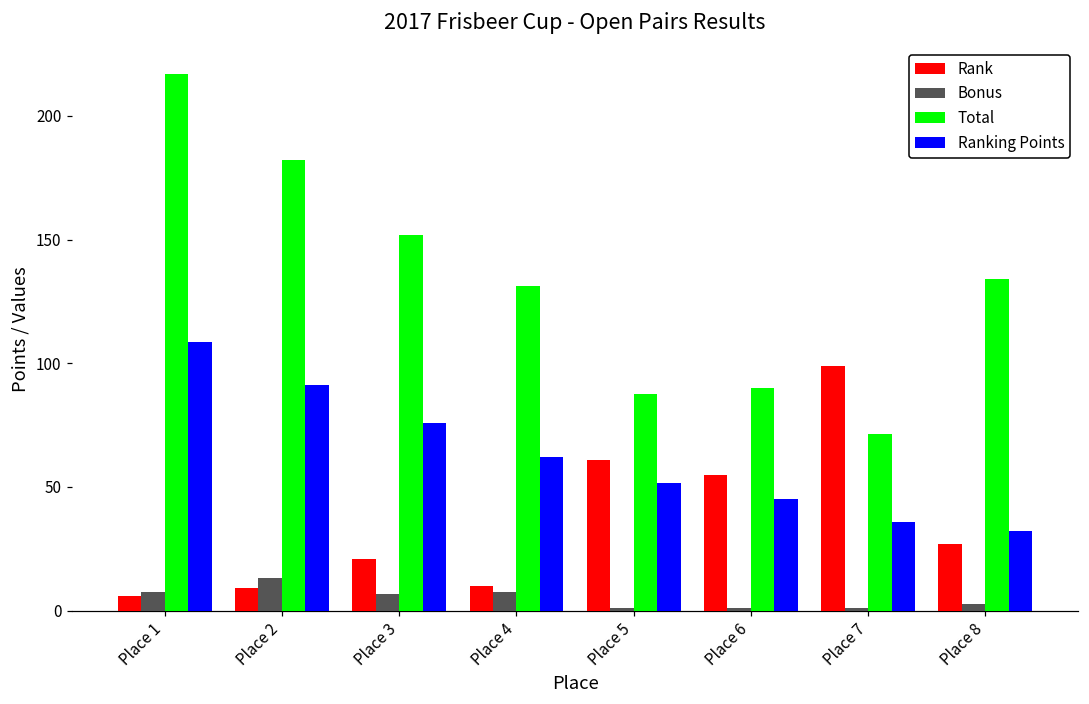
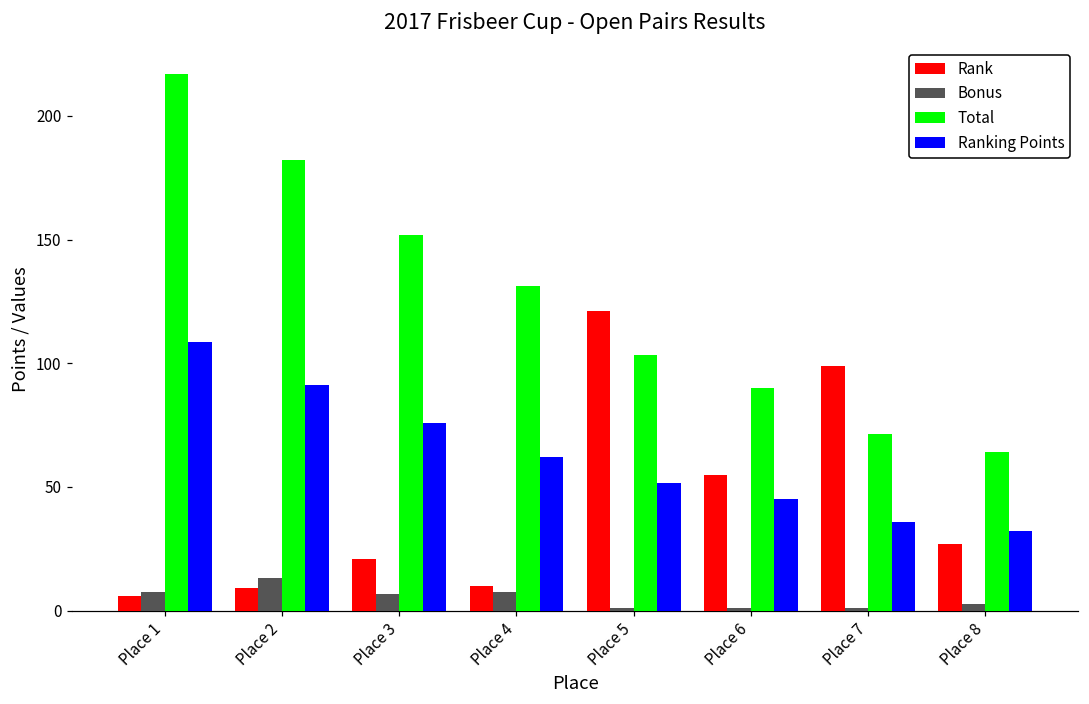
Rank, Place 5: 61 -> 121
Total, Place 5: 88 -> 104
Total, Place 8: 134 -> 64
